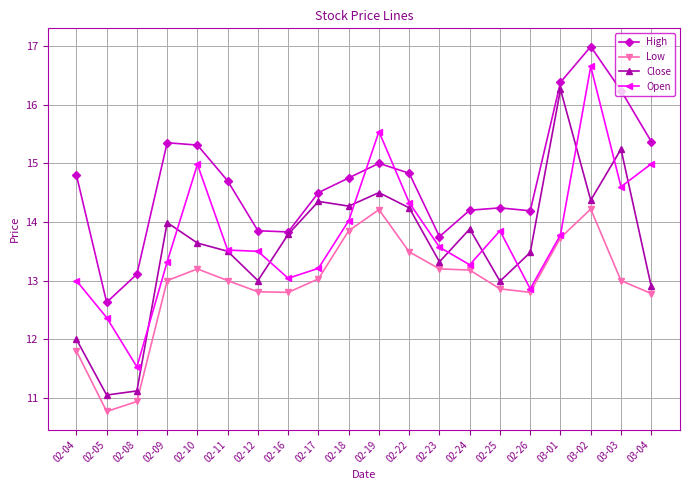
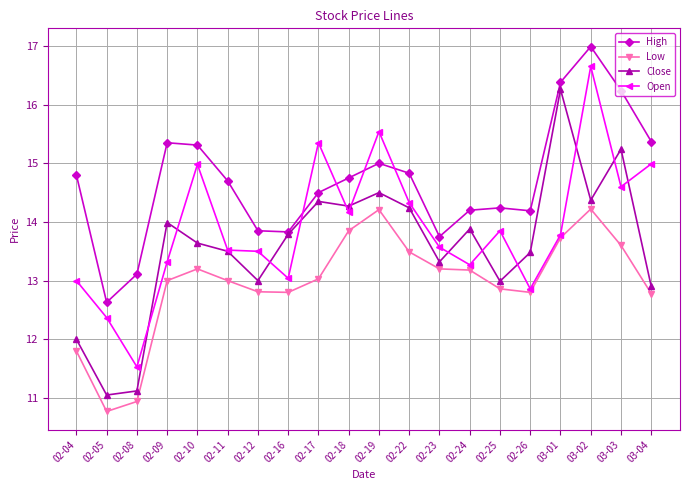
Open, 02-17: 13.2 -> 15.4
Open, 02-18: 14.0 -> 14.2
Low, 03-03: 13.0 -> 13.6
